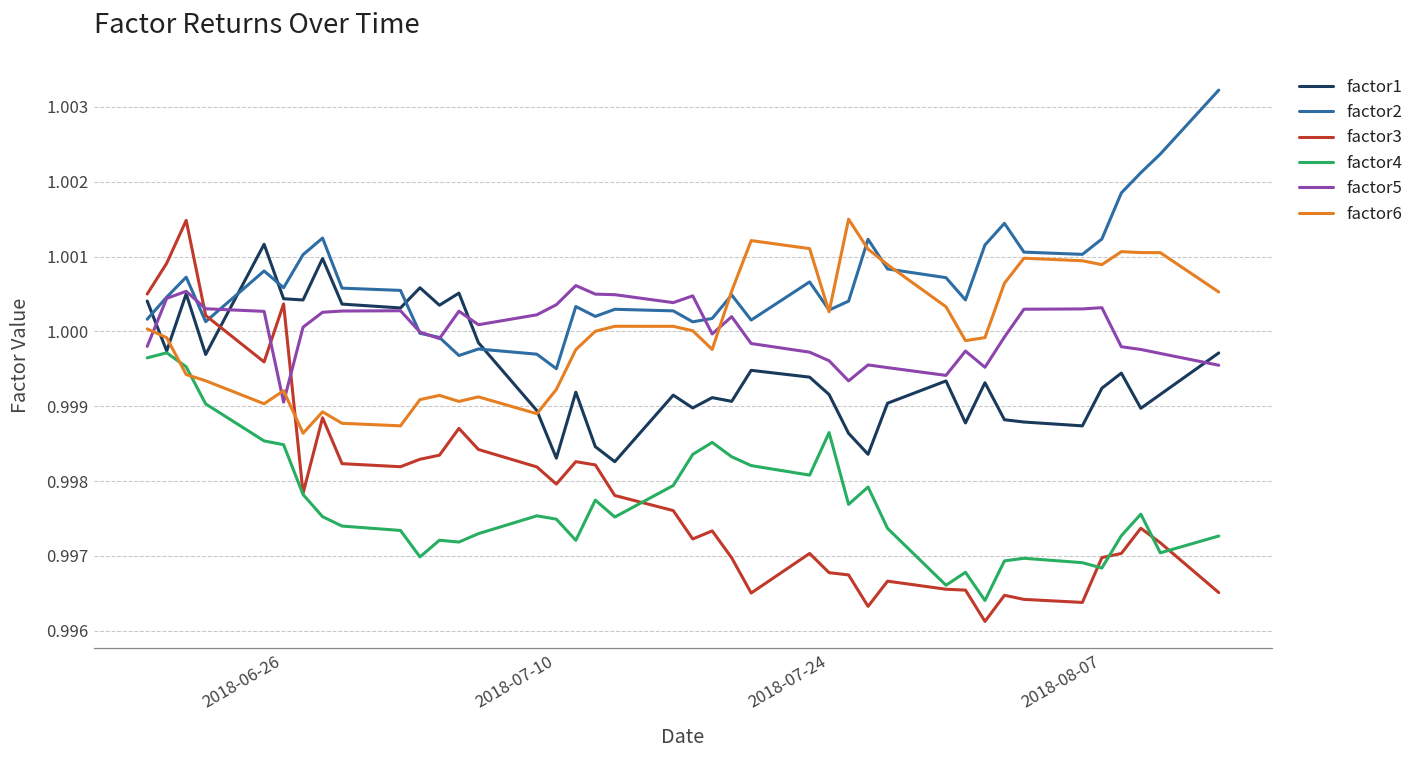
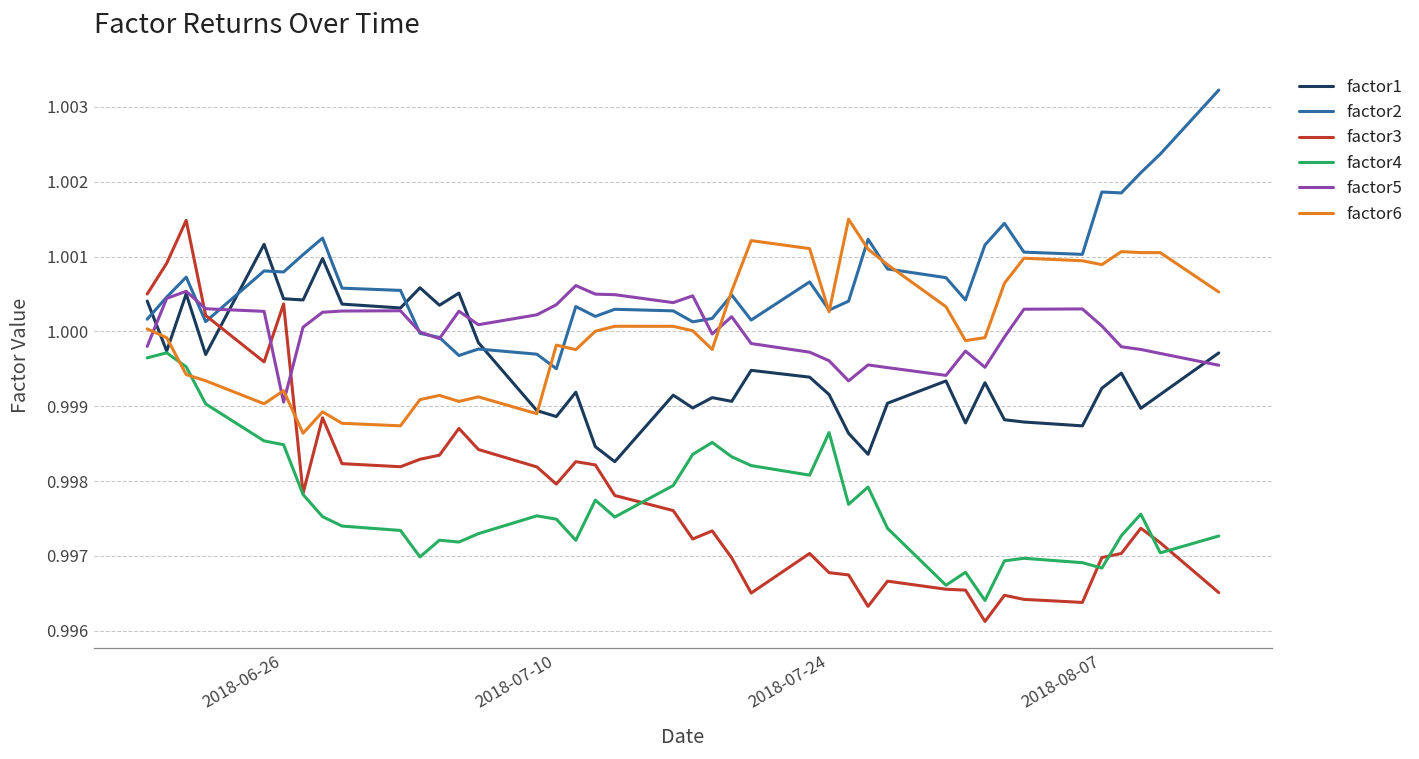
factor2, 2018-06-26: 1.0006 -> 1.0008
factor1, 2018-07-10: 0.9983 -> 0.9989
factor6, 2018-07-10: 0.9992 -> 0.9998
factor2, 2018-08-07: 1.0012 -> 1.0019
factor5, 2018-08-07: 1.0003 -> 1.0001
